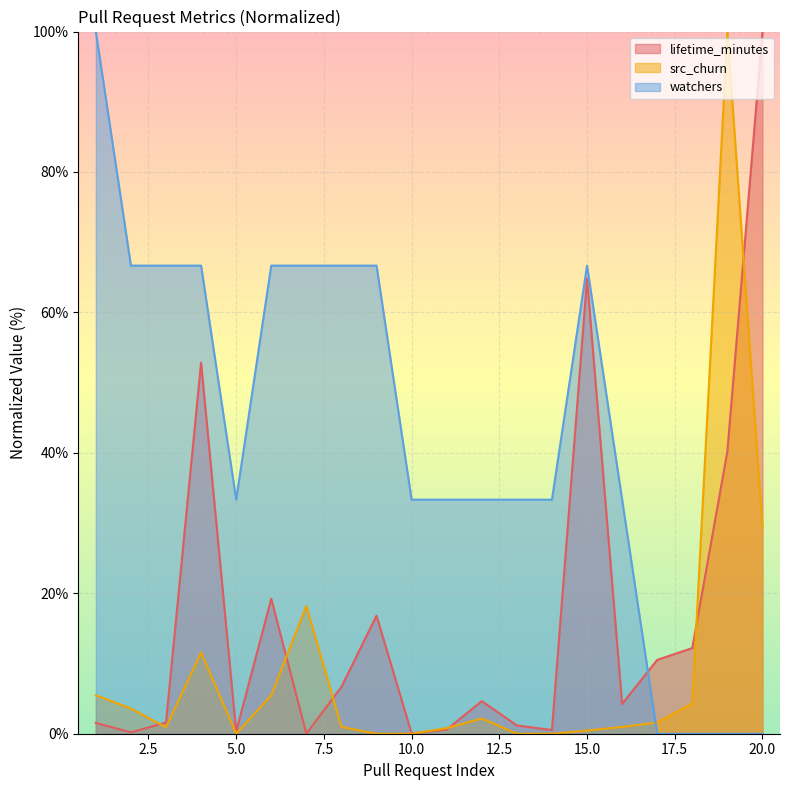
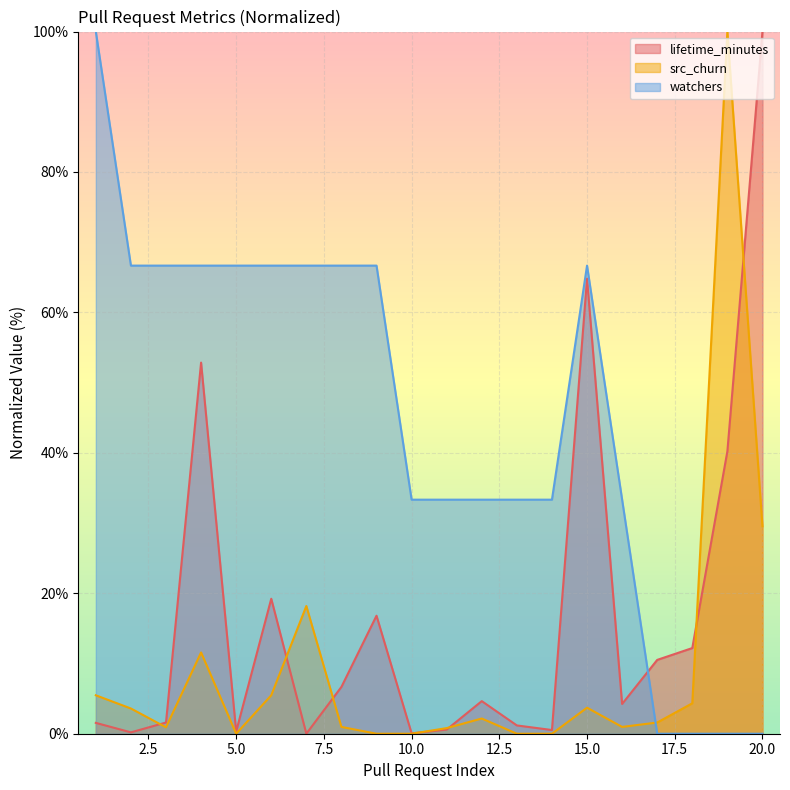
watchers, 5.0: 33% -> 67%
src_churn, 15.0: 0% -> 4%
